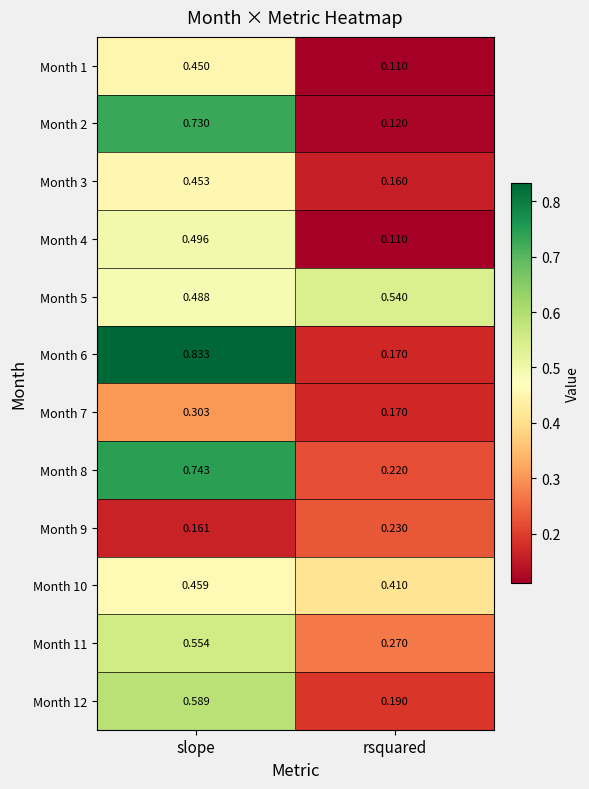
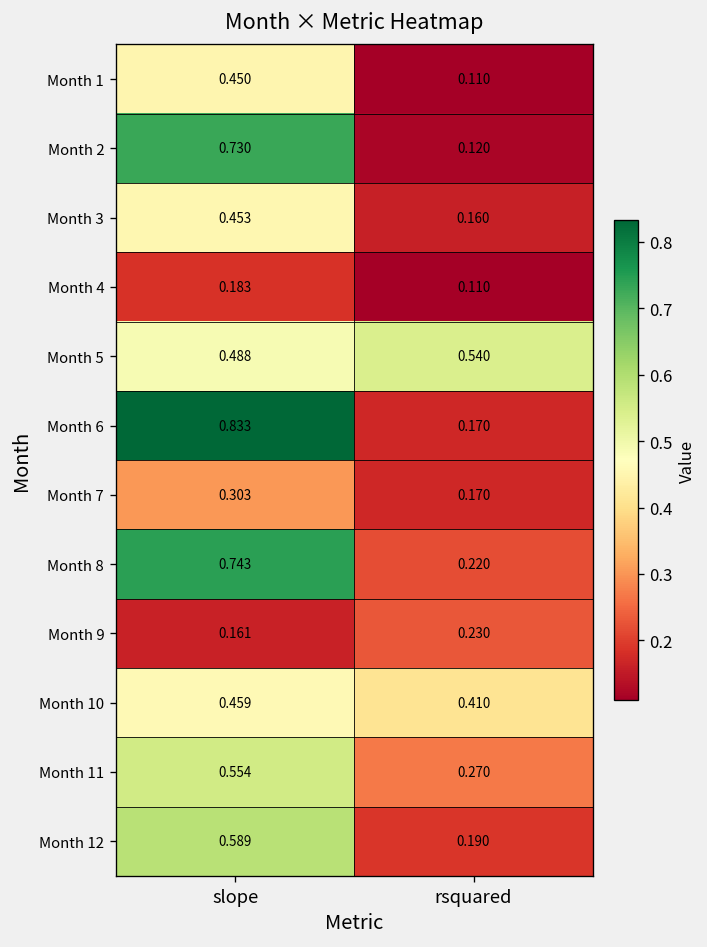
Month 4, slope: 0.496 -> 0.183
